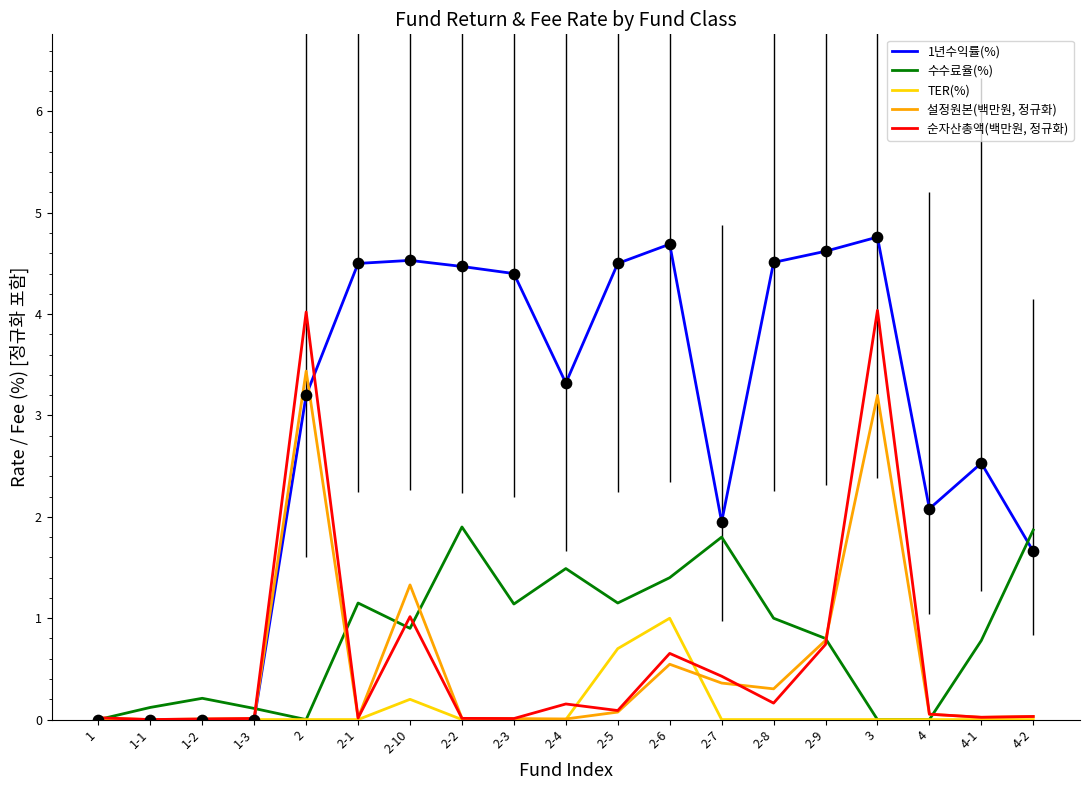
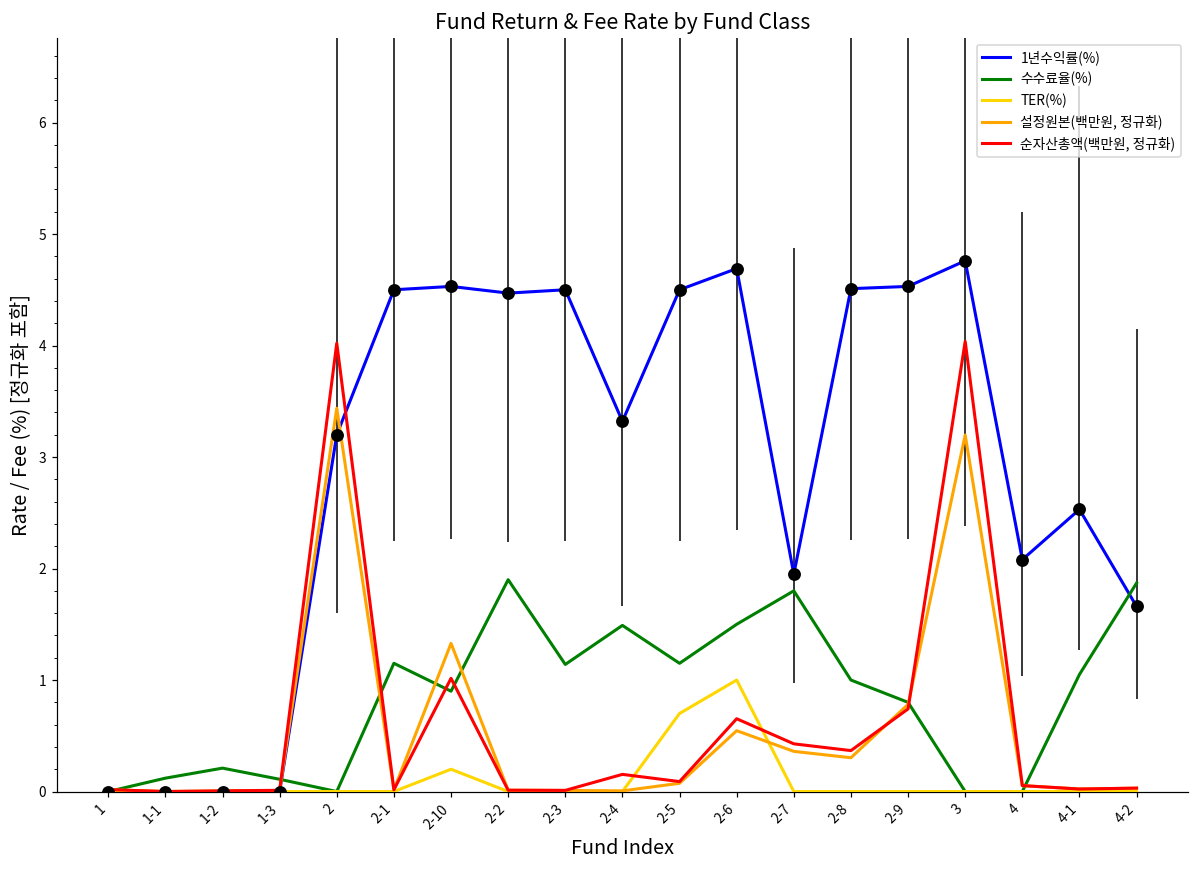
1년수익률(%), 2-3: 4.4 -> 4.5
수수료율(%), 2-6: 1.4 -> 1.5
순자산총액(백만원, 정규화), 2-8: 0.16 -> 0.37
1년수익률(%), 2-9: 4.62 -> 4.53
수수료율(%), 4-1: 0.78 -> 1.05
